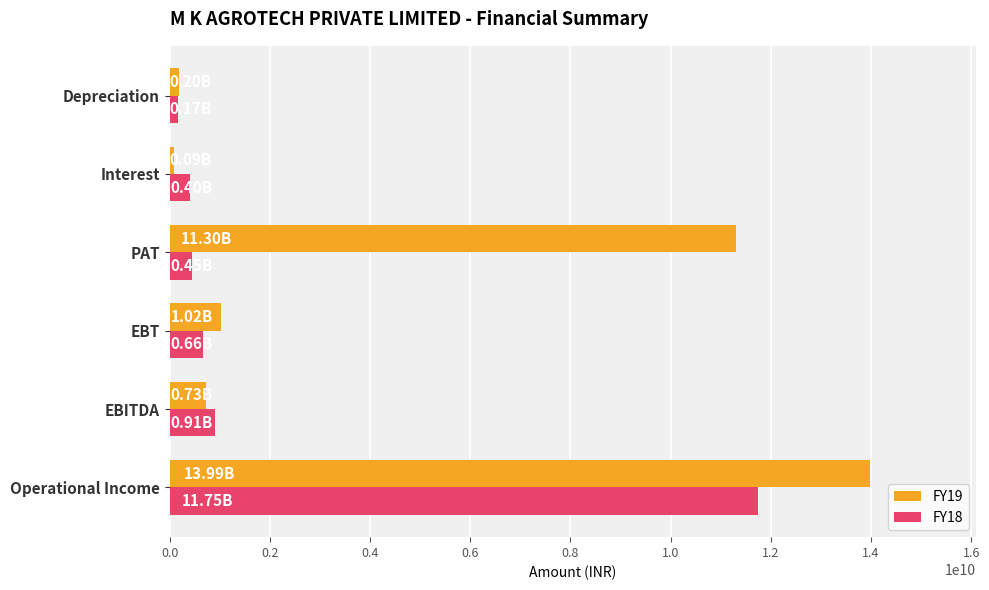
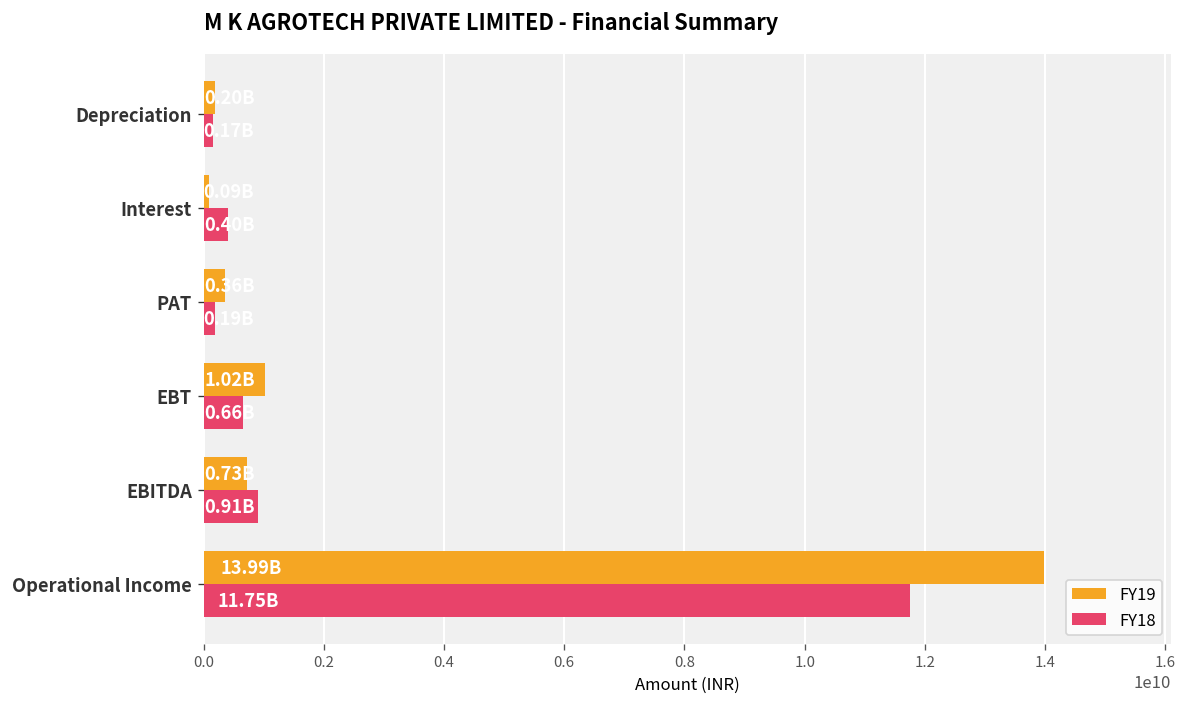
FY19, PAT: 11300000000 -> 400000000
FY18, PAT: 400000000 -> 200000000
